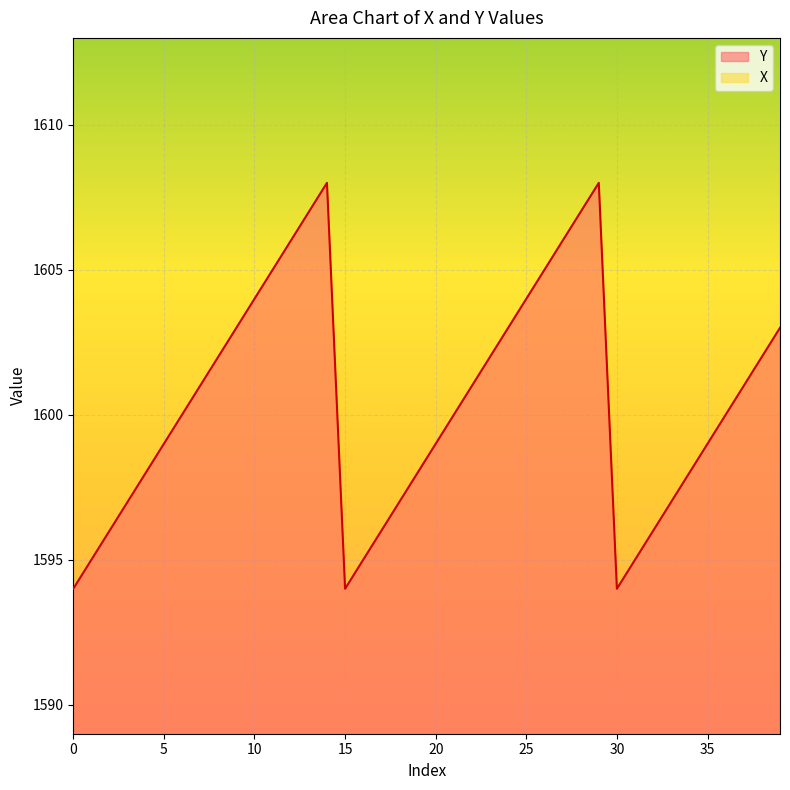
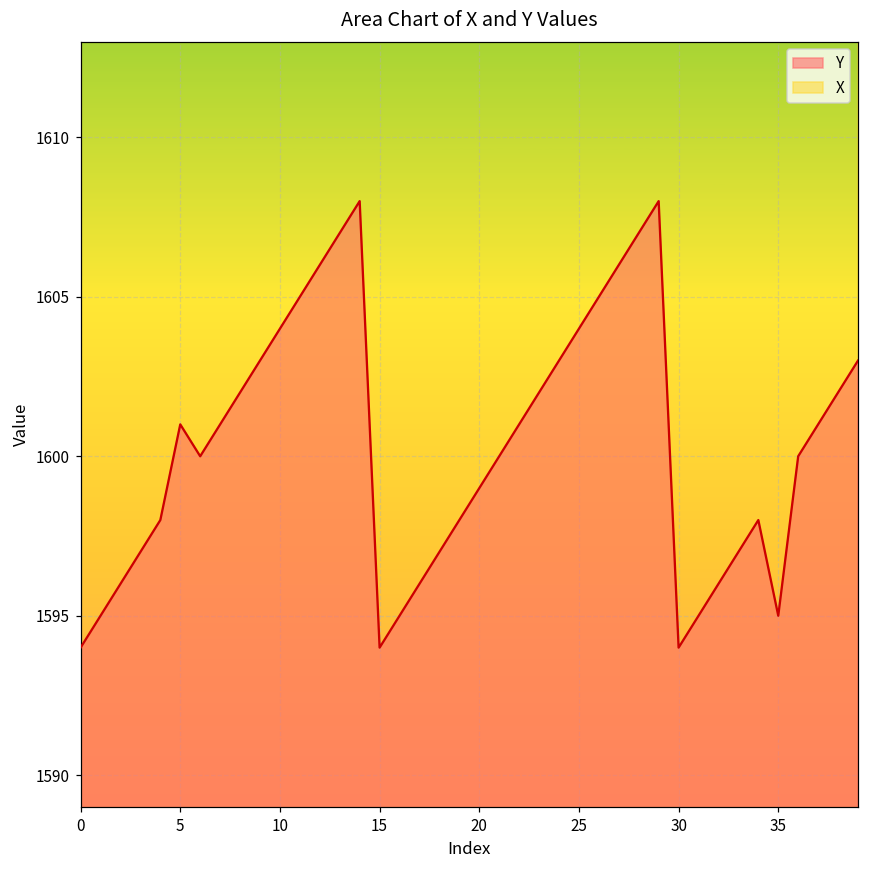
Y, 5: 1599 -> 1601
Y, 35: 1599 -> 1595
